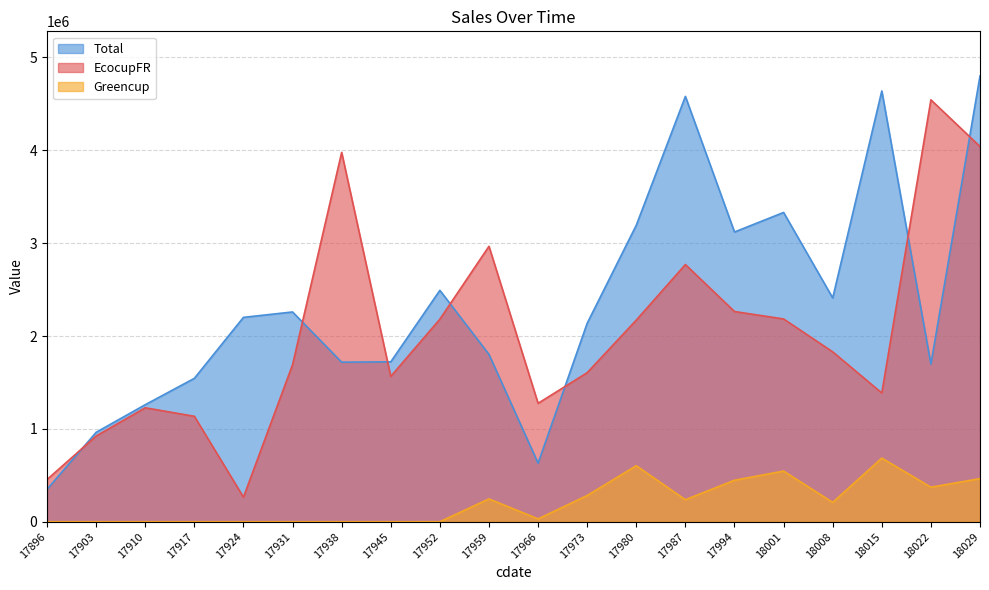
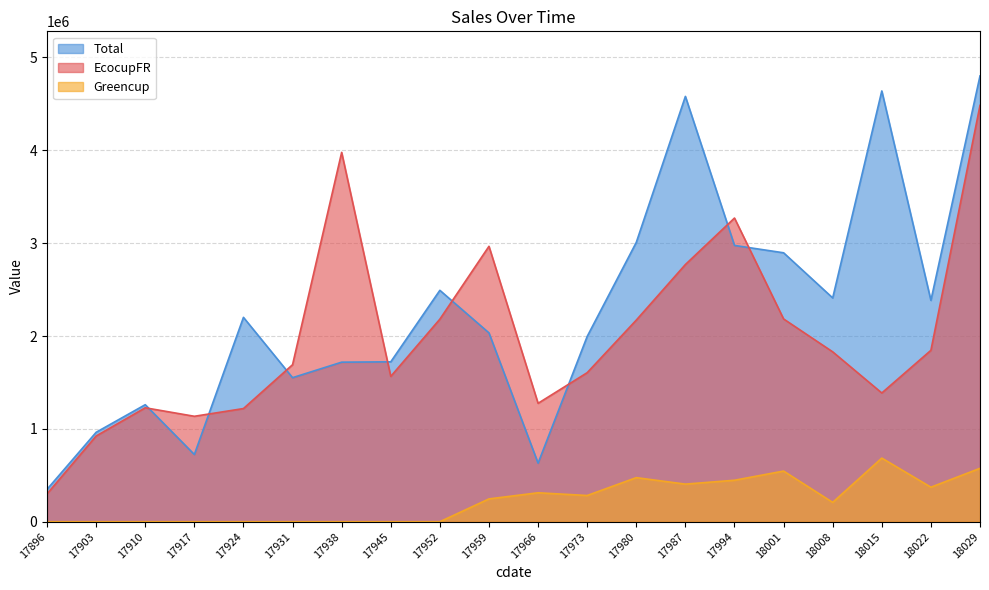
EcocupFR, 17896: 500000 -> 300000
Total, 17917: 1500000 -> 700000
EcocupFR, 17924: 300000 -> 1200000
Total, 17931: 2300000 -> 1600000
Total, 17959: 1800000 -> 2000000
Greencup, 17966: 0 -> 300000
Total, 17973: 2100000 -> 2000000
Total, 17980: 3200000 -> 3000000
Greencup, 17980: 600000 -> 500000
Greencup, 17987: 200000 -> 400000
Total, 17994: 3100000 -> 3000000
EcocupFR, 17994: 2300000 -> 3300000
Total, 18001: 3300000 -> 2900000
Total, 18022: 1700000 -> 2400000
EcocupFR, 18022: 4500000 -> 1800000
EcocupFR, 18029: 4000000 -> 4500000
Greencup, 18029: 500000 -> 600000
